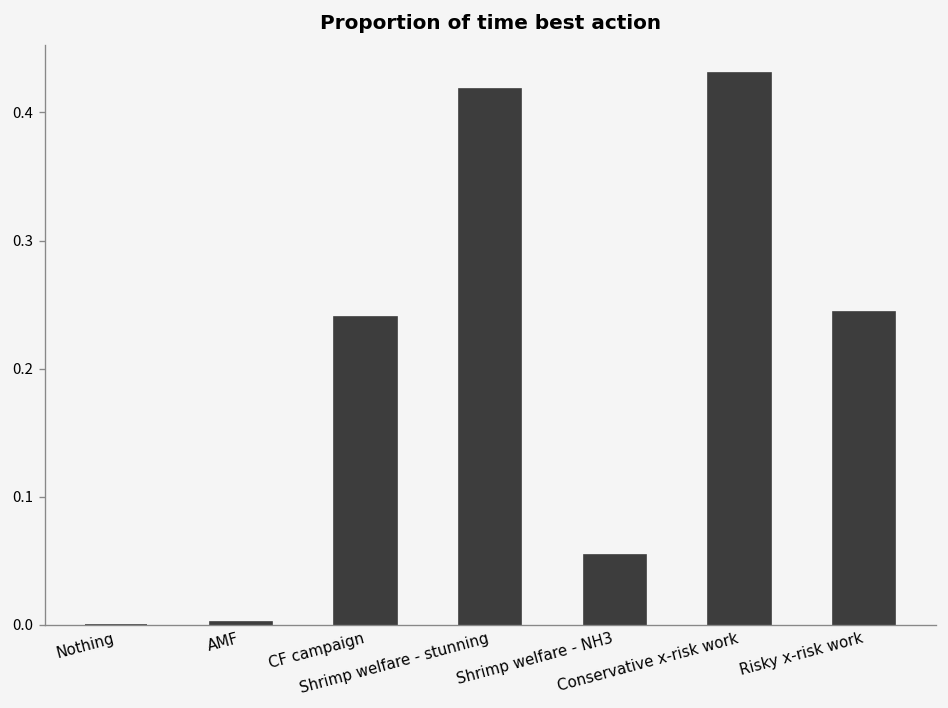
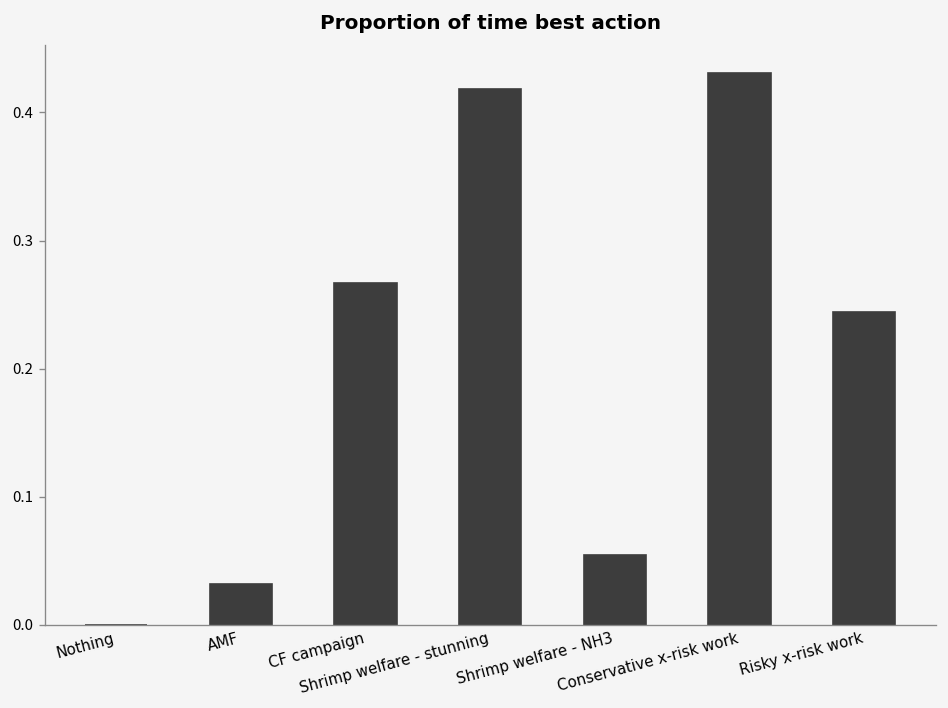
AMF: 0.003 -> 0.032
CF campaign: 0.240 -> 0.267
